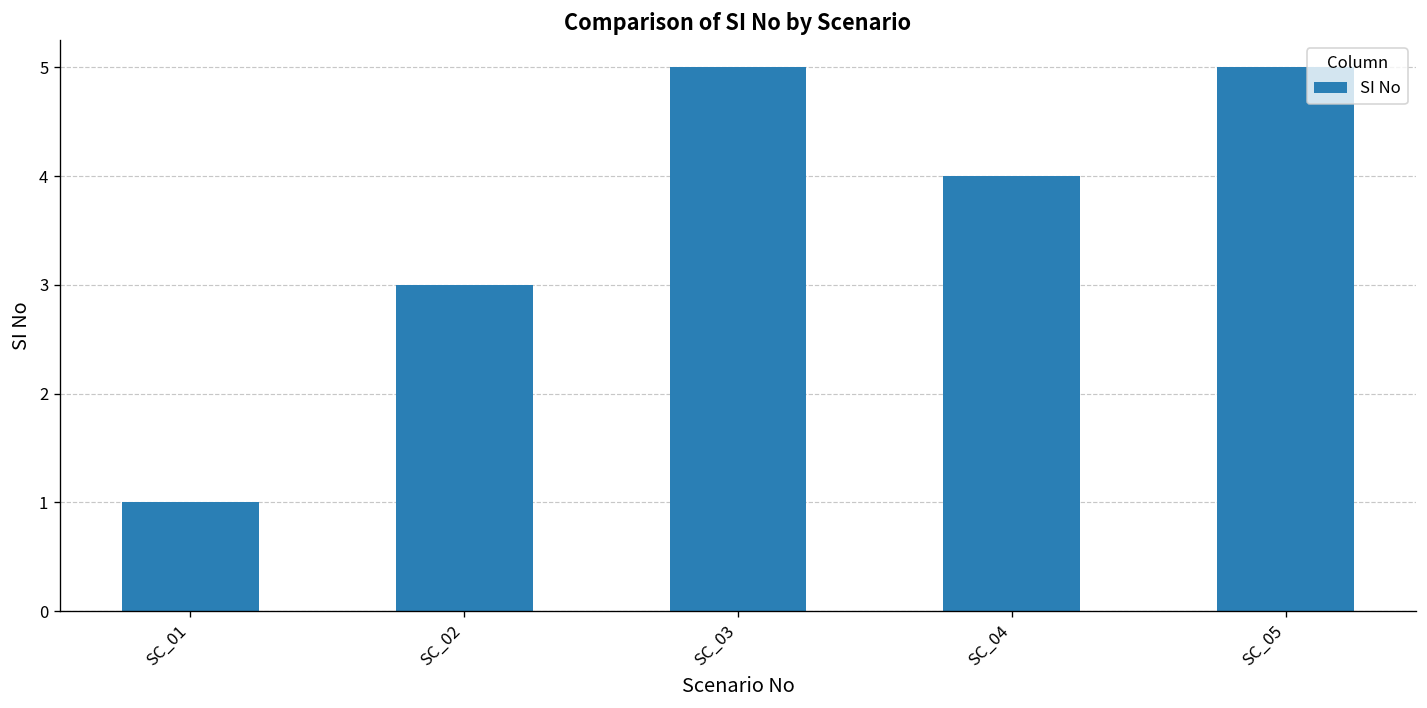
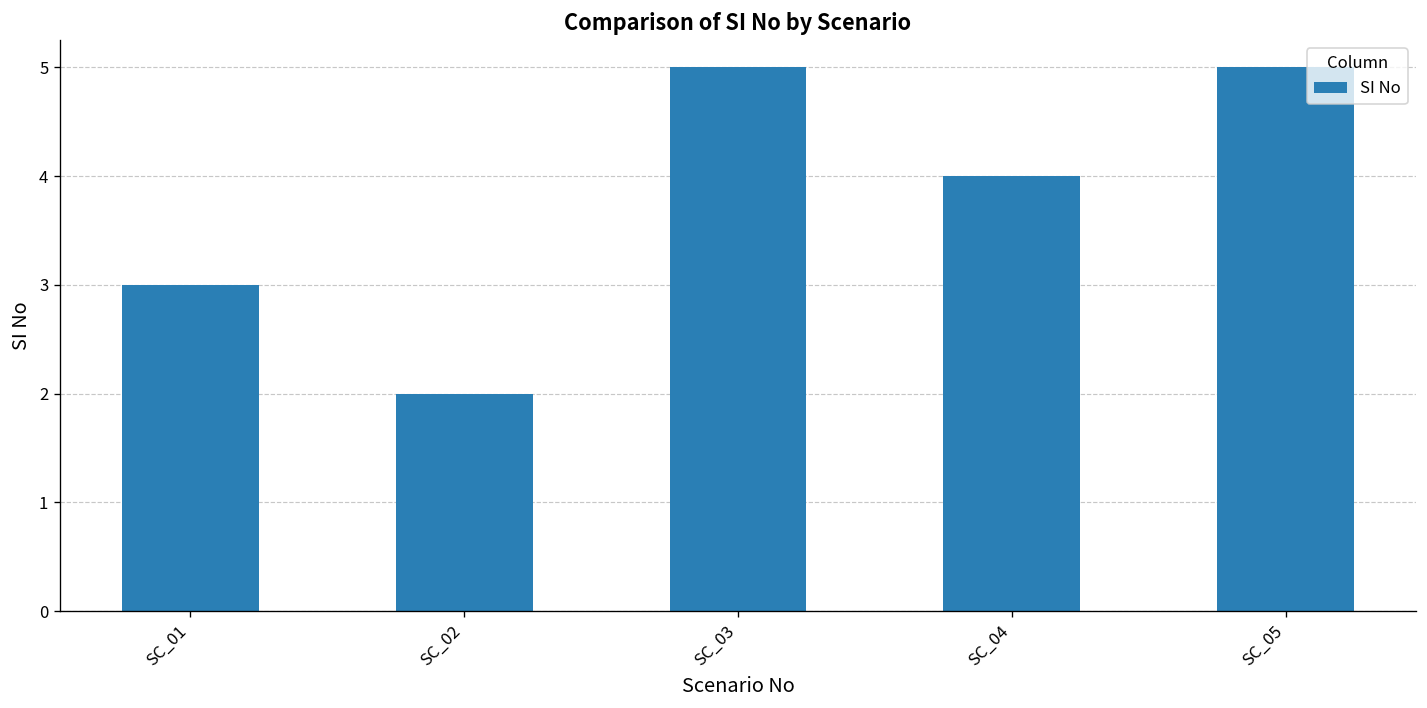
SC_01: 1 -> 3
SC_02: 3 -> 2
